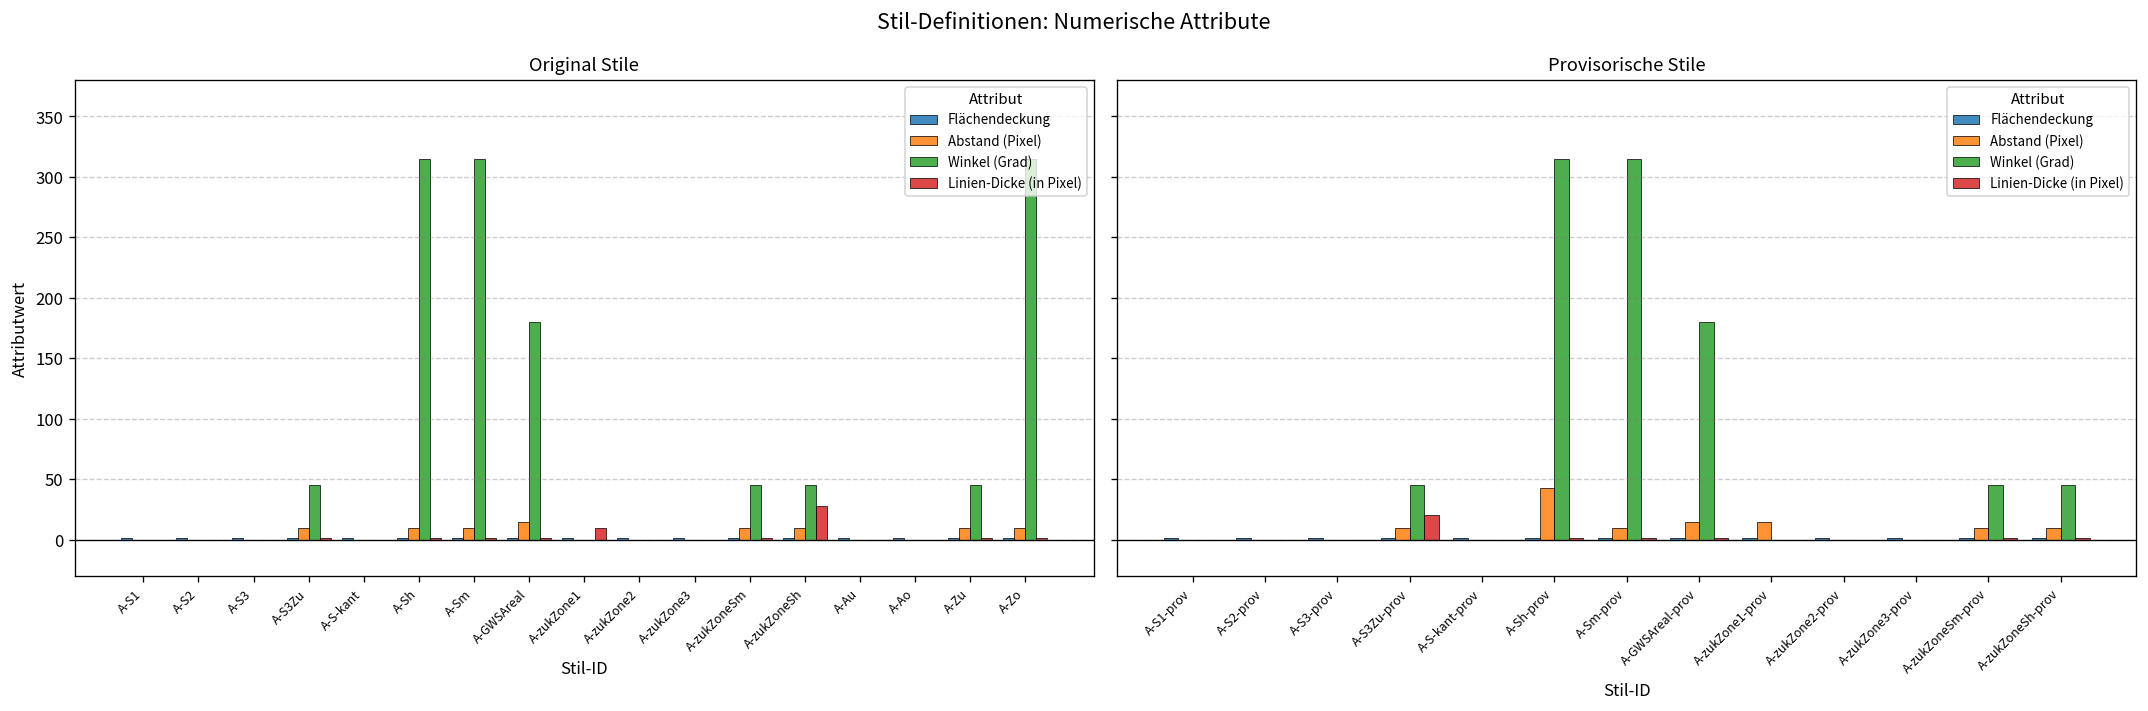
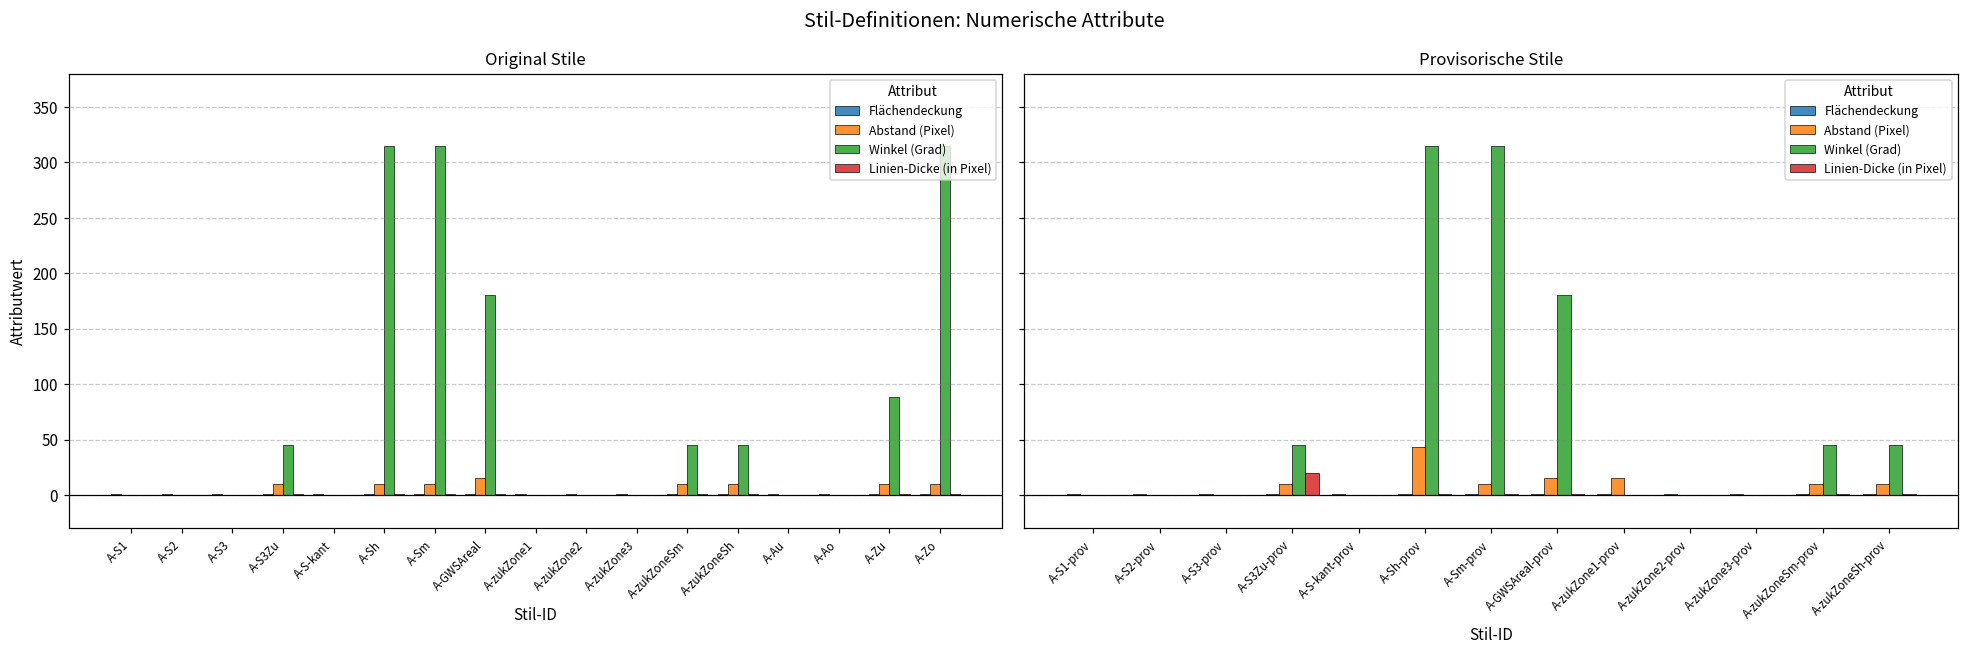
Original Stile, Linien-Dicke (in Pixel), A-zukZone1: 10 -> 0
Original Stile, Linien-Dicke (in Pixel), A-zukZoneSh: 28 -> 1
Original Stile, Winkel (Grad), A-Zu: 45 -> 88
